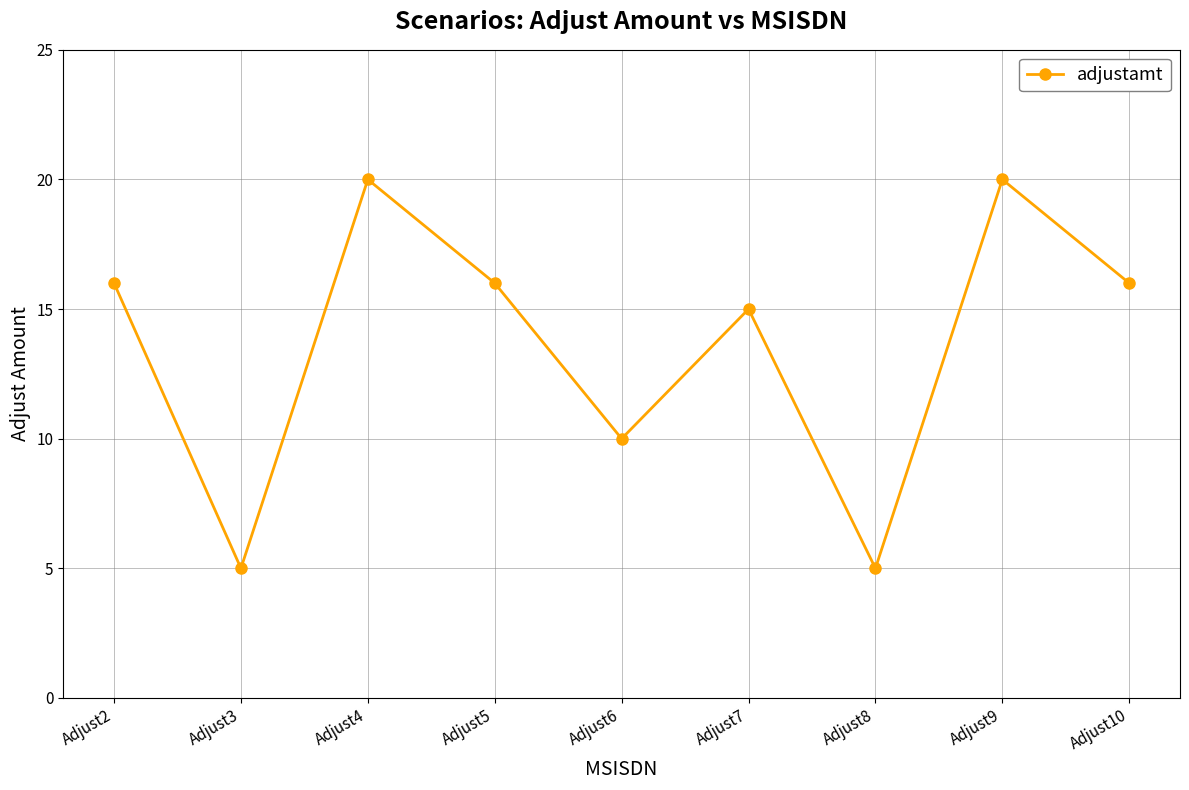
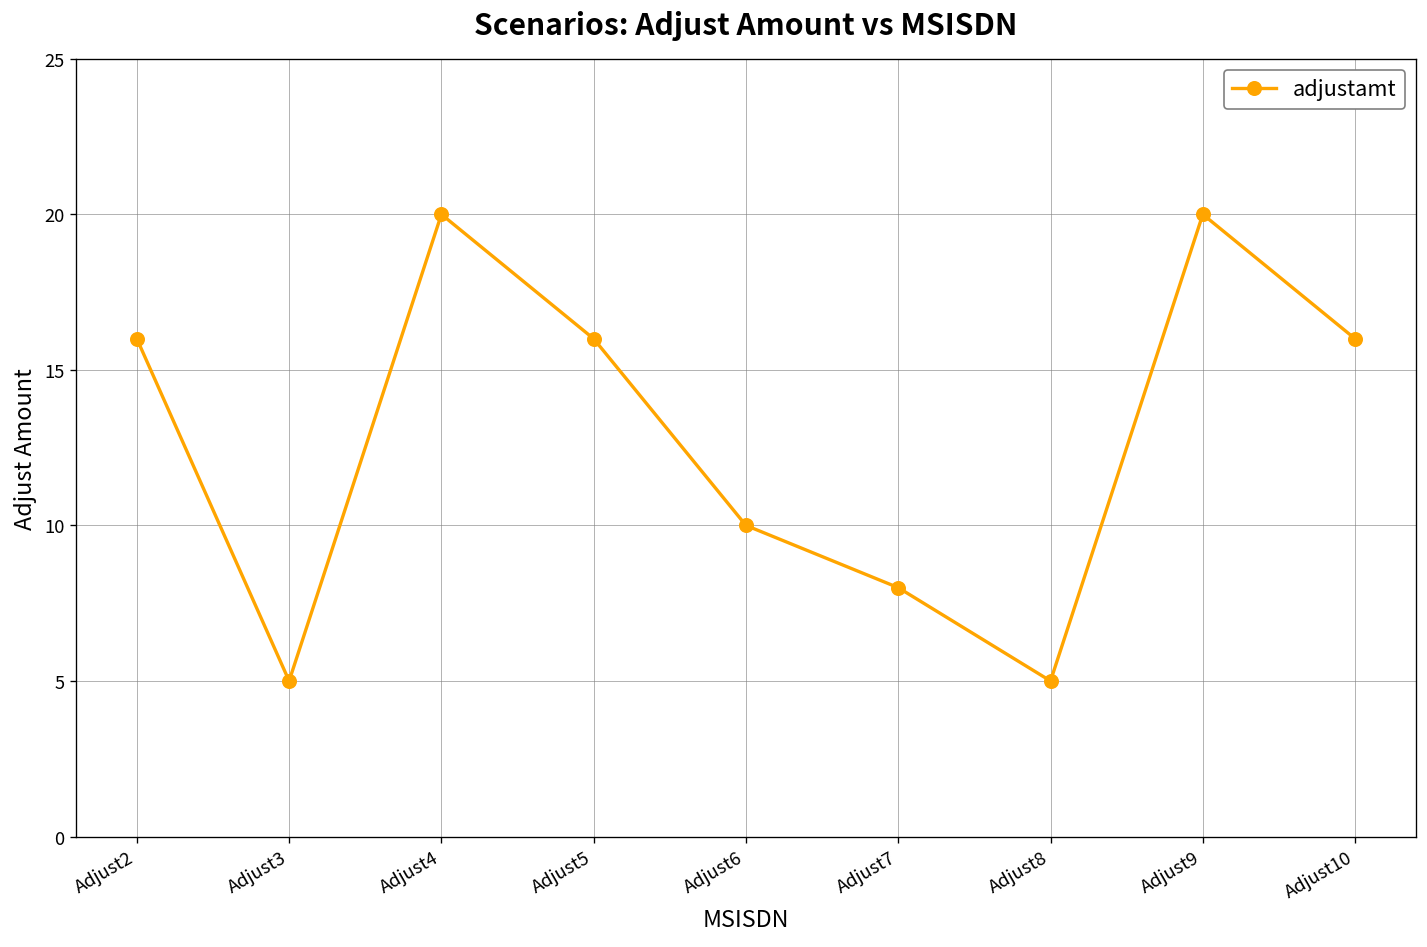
Adjust7: 15 -> 8
